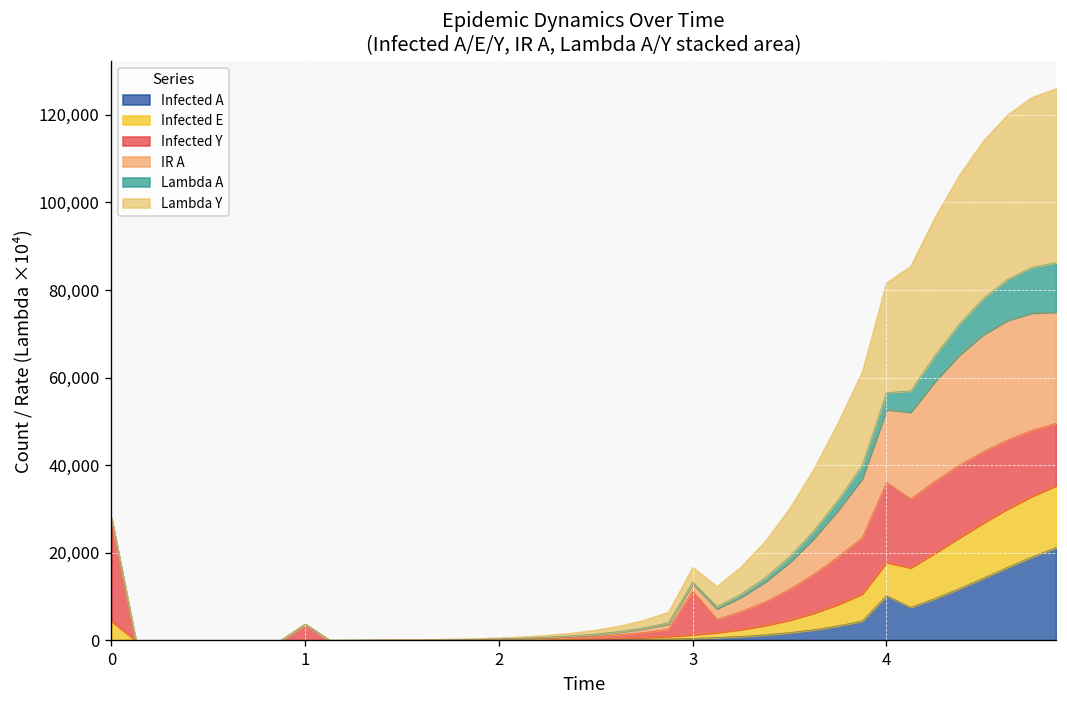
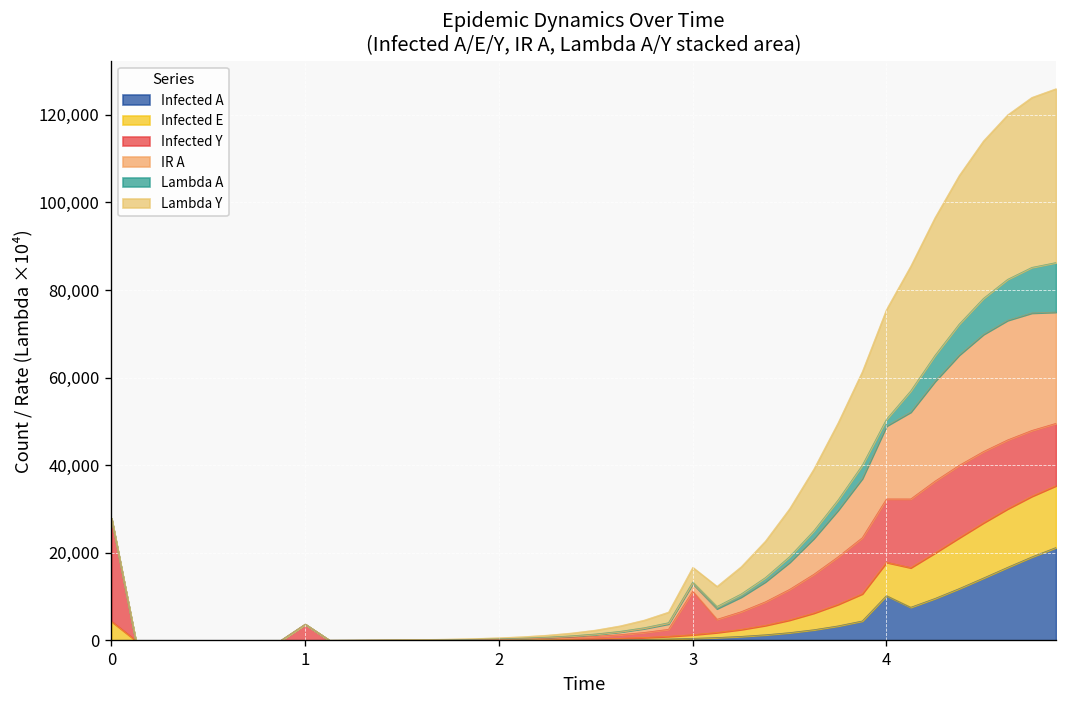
Infected Y, 4: 18,000 -> 14,000
Lambda A, 4: 4,000 -> 2,000
